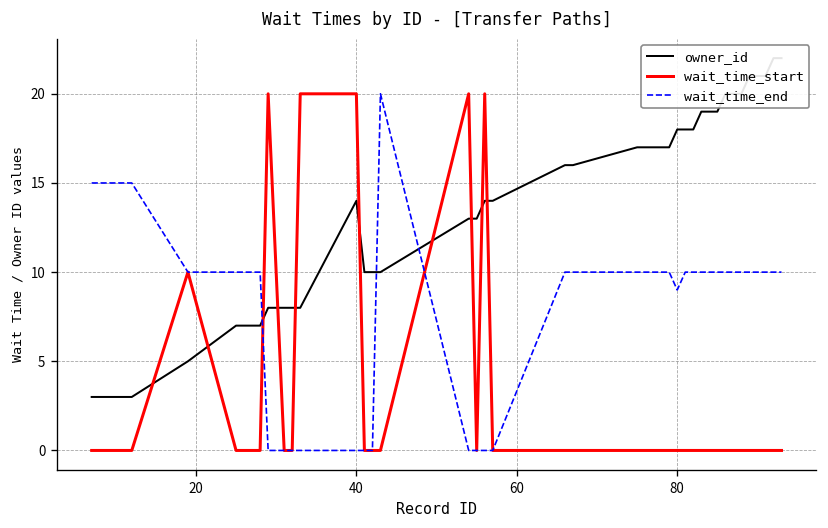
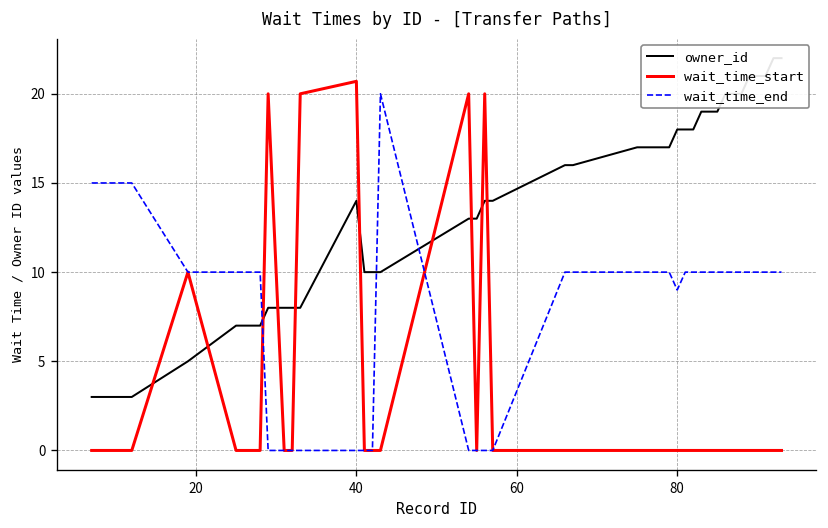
wait_time_start, 40: 20.0 -> 20.7
